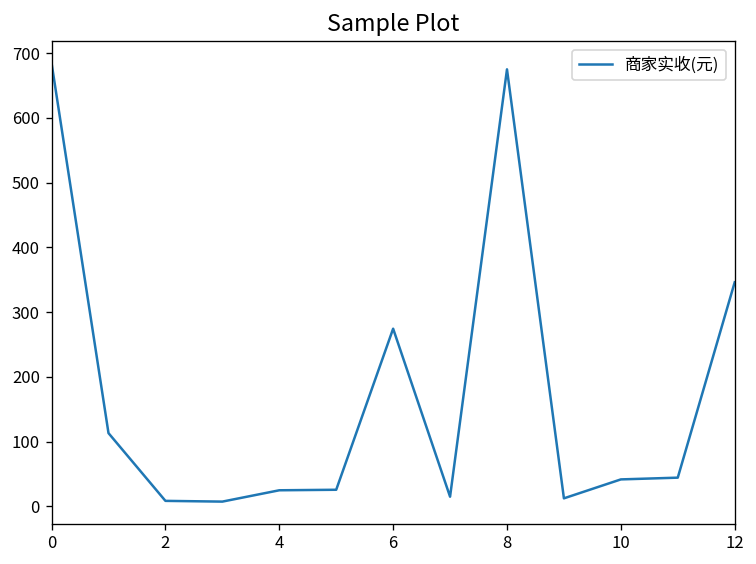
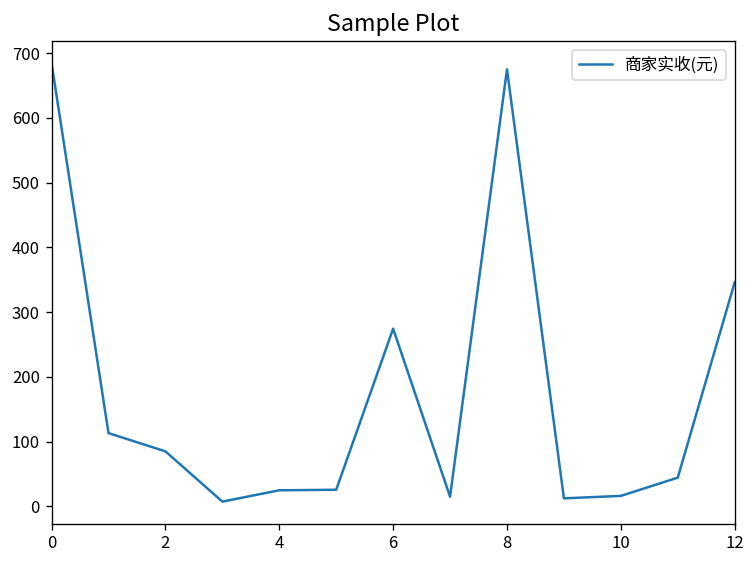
2: 10 -> 80
10: 40 -> 20
